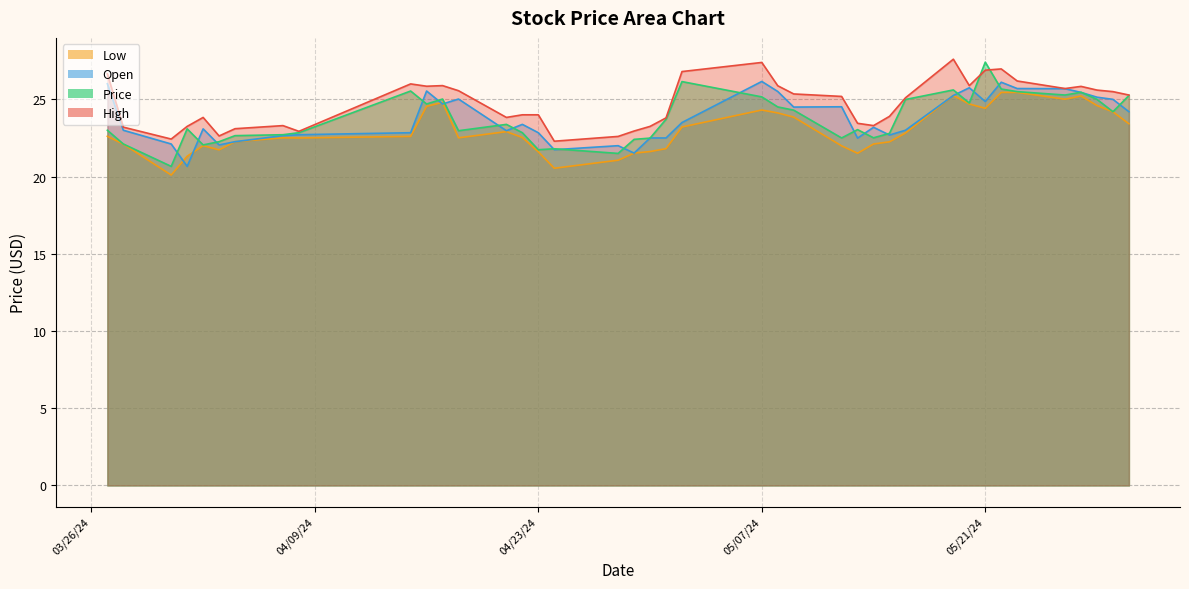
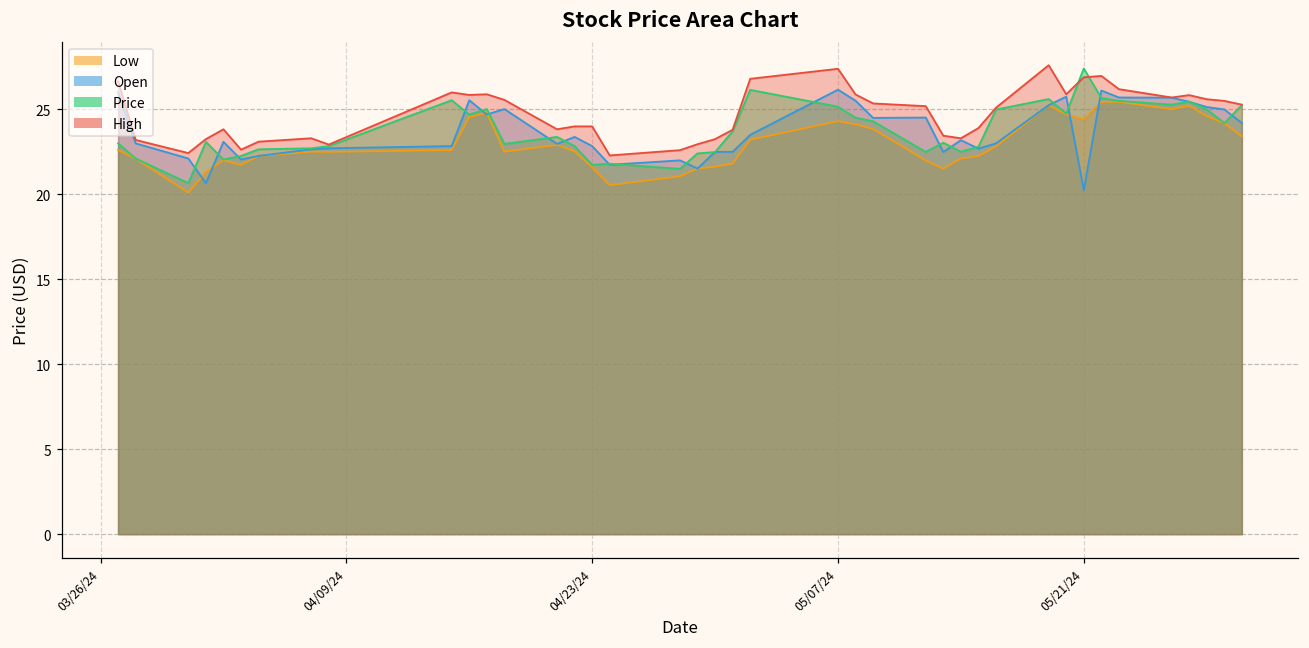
Open, 05/21/24: 24.9 -> 20.3
